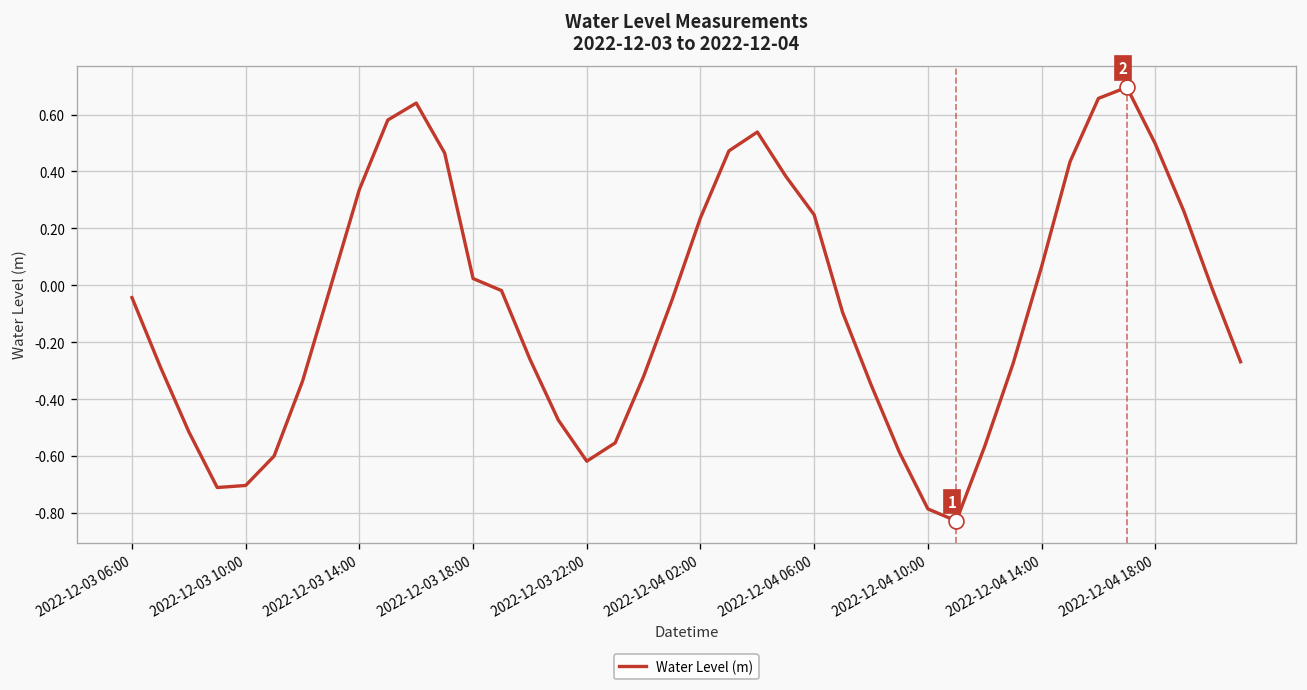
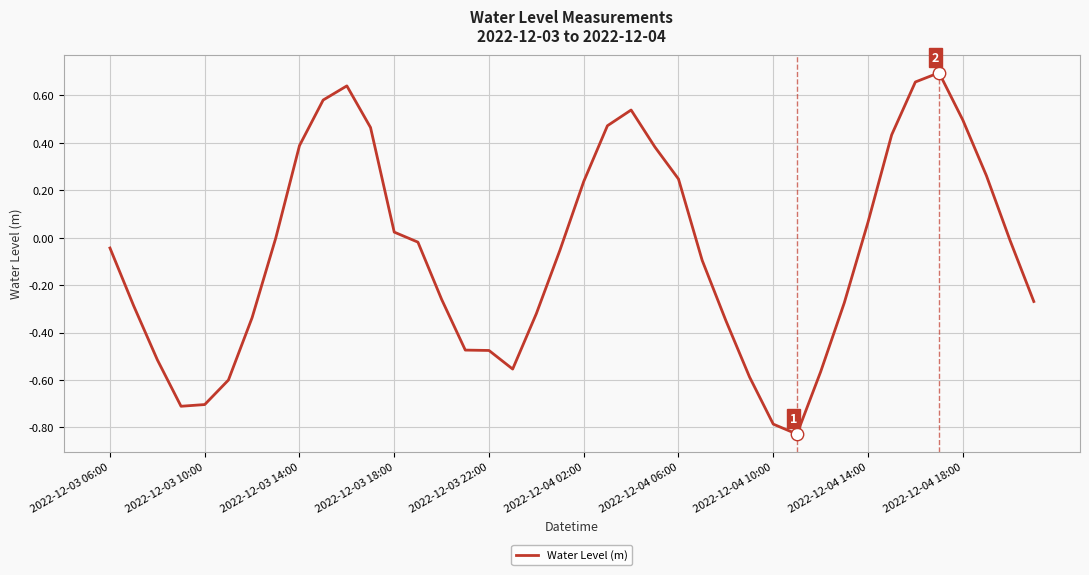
Water Level (m), 2022-12-03 14:00: 0.34 -> 0.39
Water Level (m), 2022-12-03 22:00: -0.62 -> -0.48
